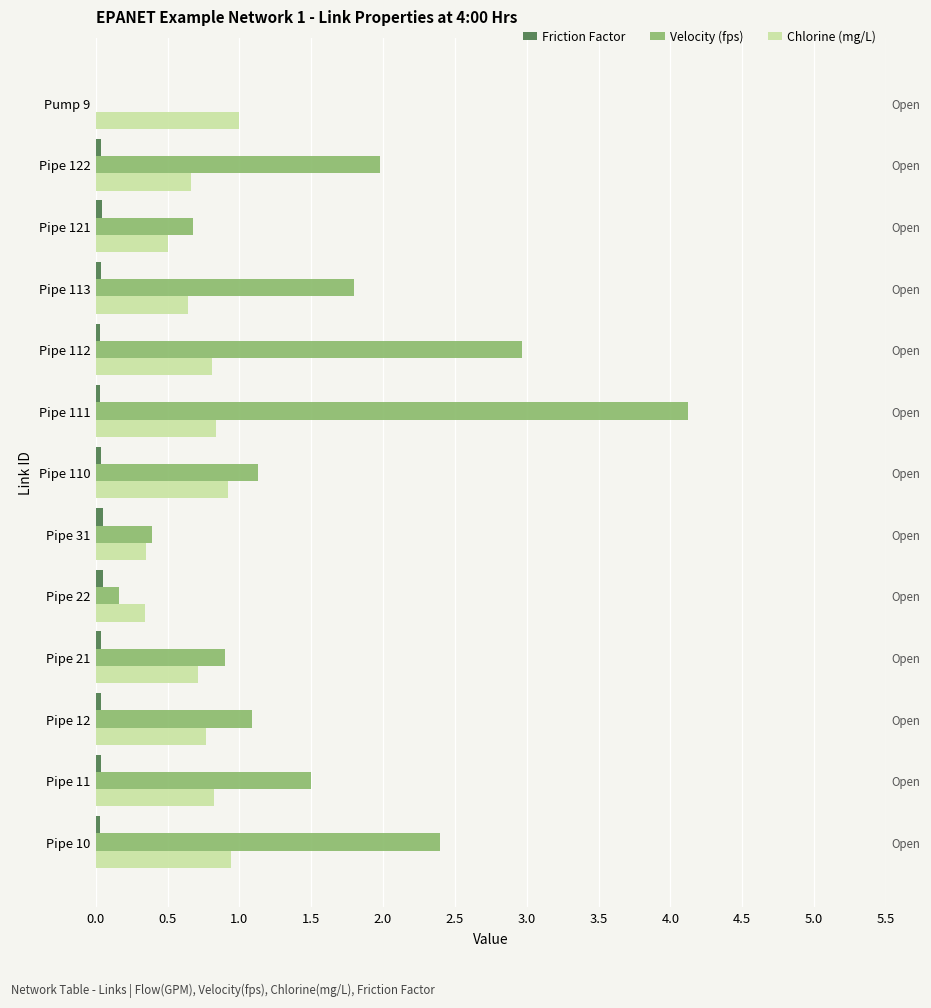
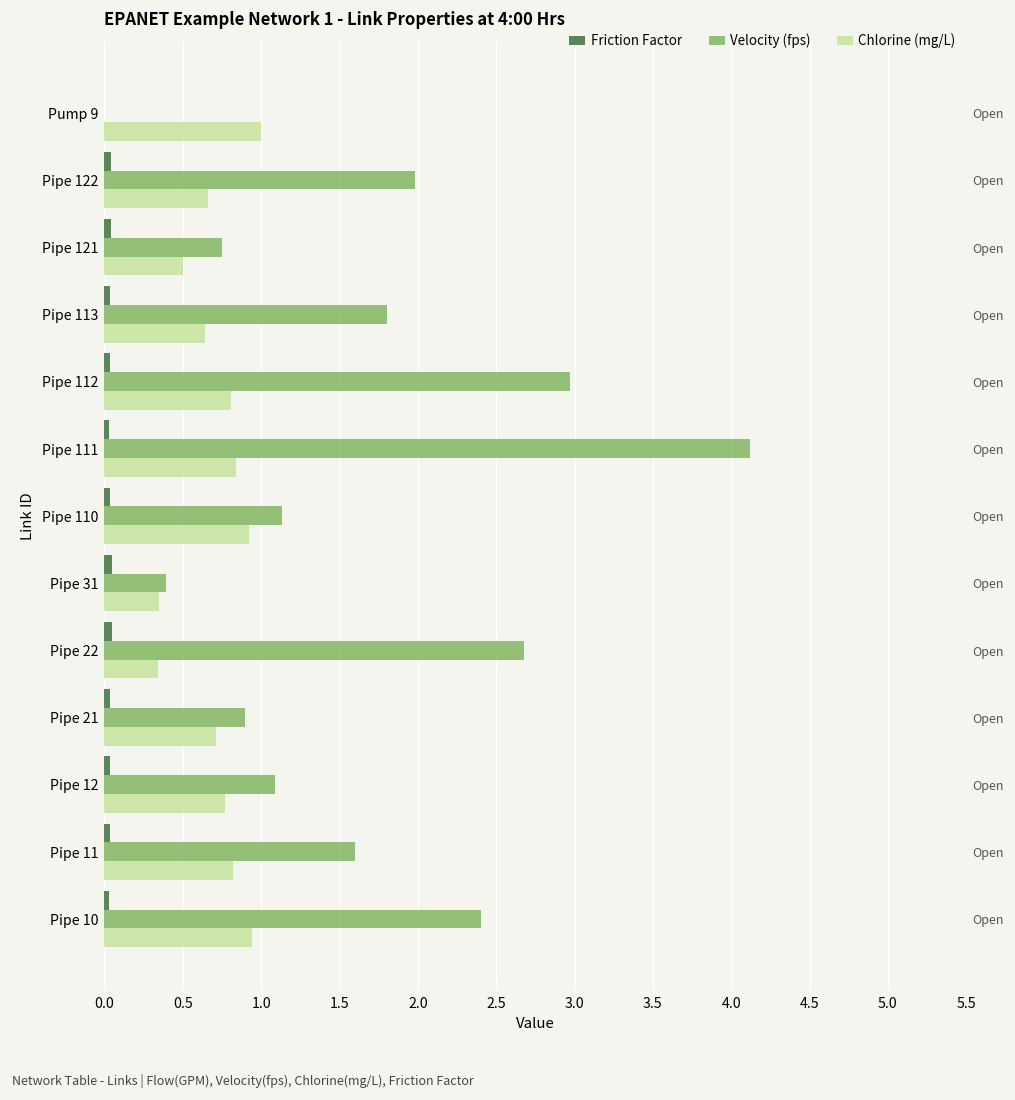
Velocity (fps), Pipe 121: 0.68 -> 0.75
Velocity (fps), Pipe 22: 0.16 -> 2.68
Velocity (fps), Pipe 11: 1.5 -> 1.6
